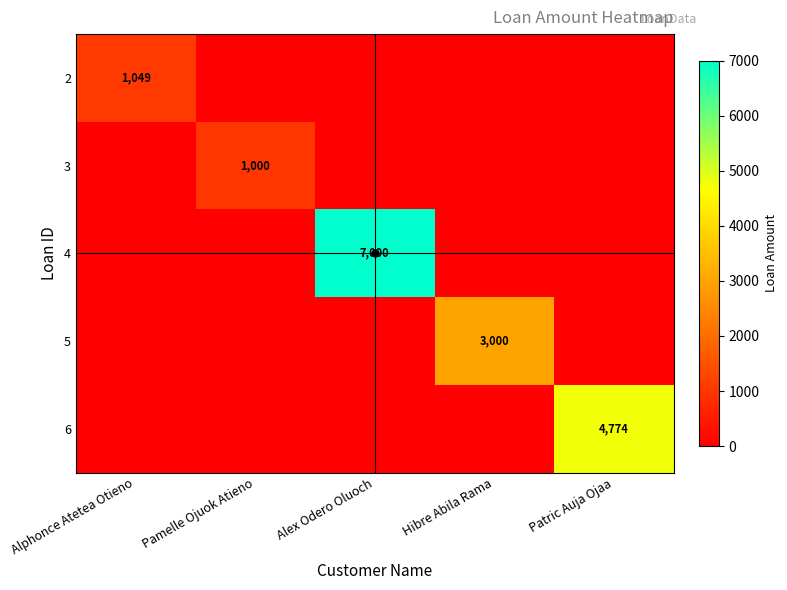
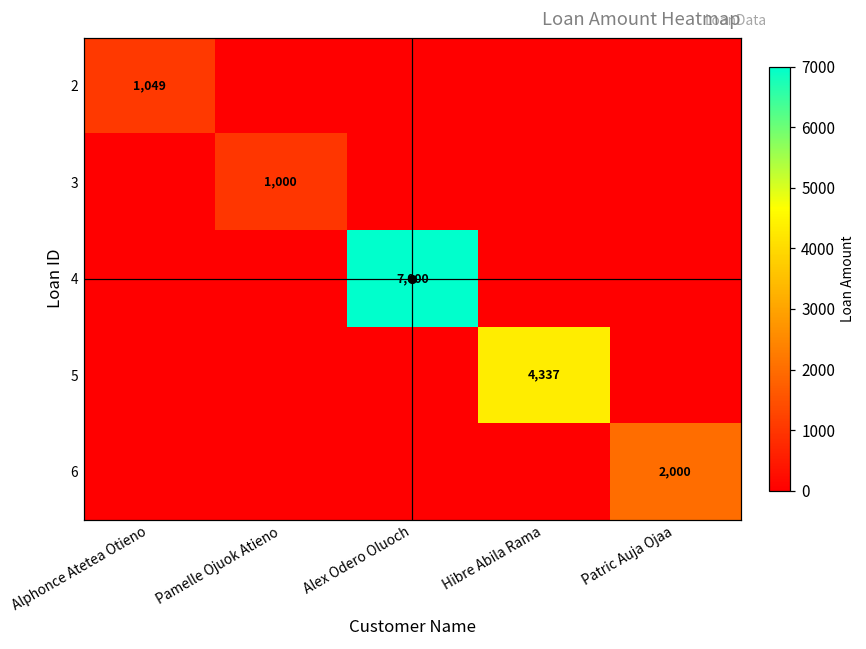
5, Hibre Abila Rama: 3,000 -> 4,337
6, Patric Auja Ojaa: 4,774 -> 2,000
